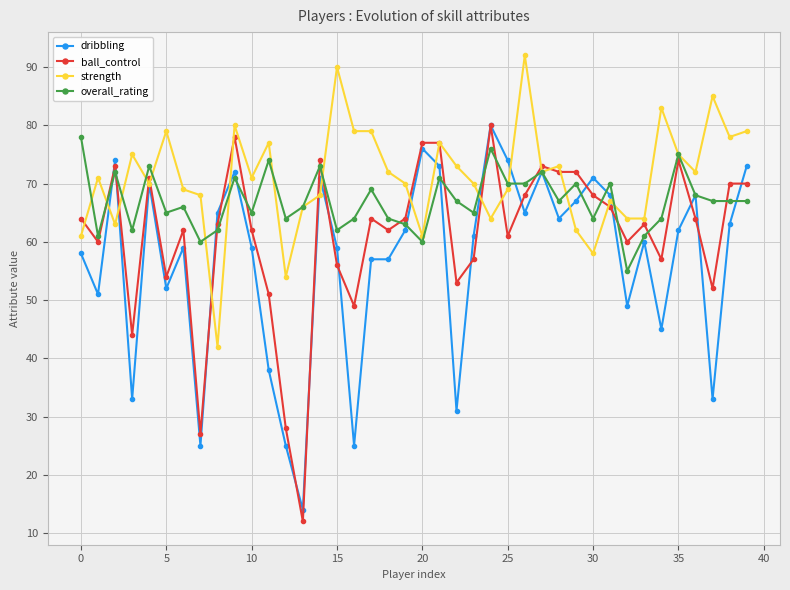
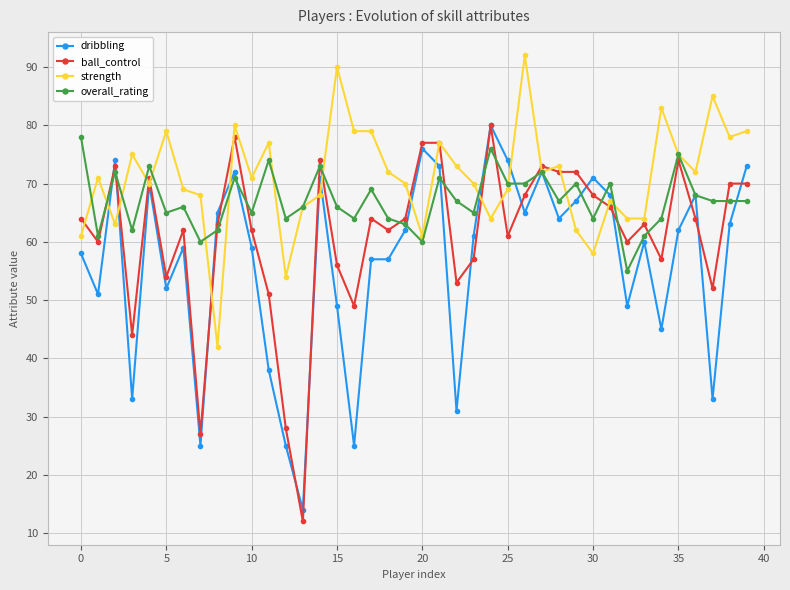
dribbling, 15: 59 -> 49
overall_rating, 15: 62 -> 66
